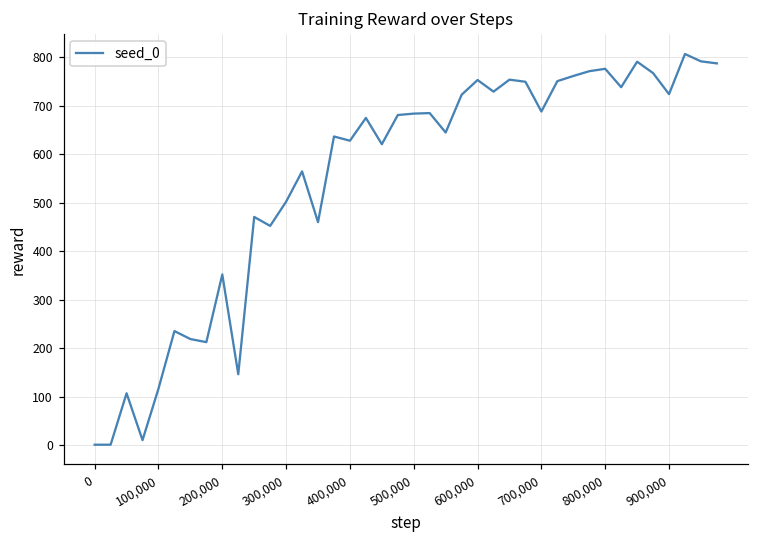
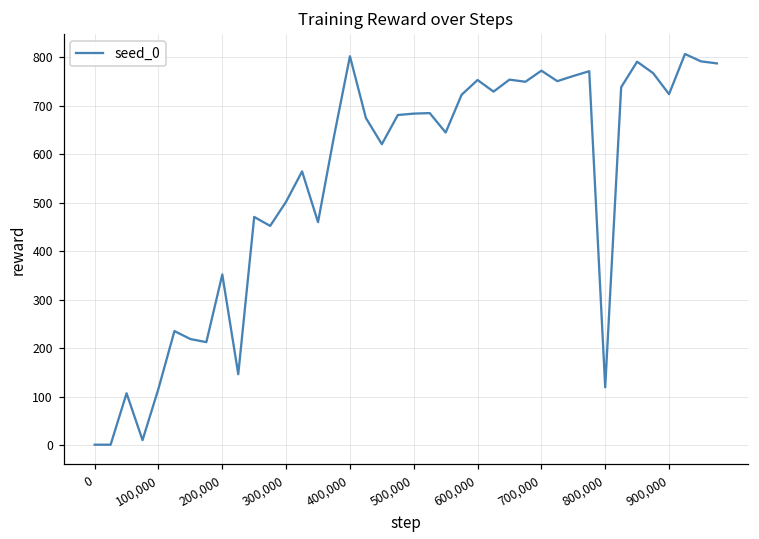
400,000: 630 -> 800
700,000: 690 -> 770
800,000: 780 -> 120
